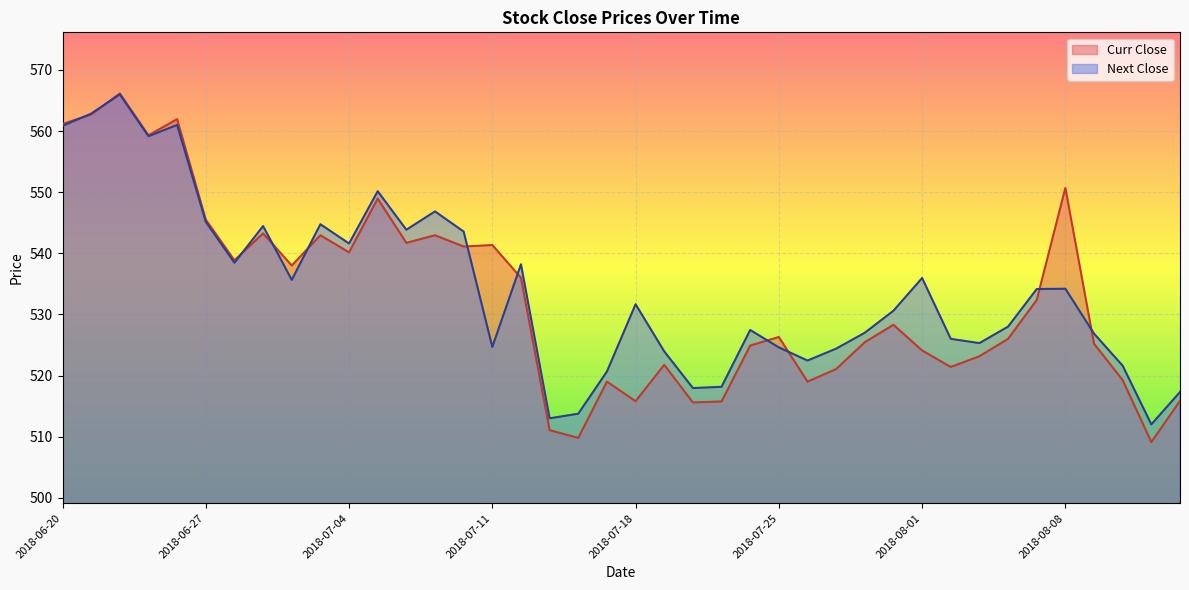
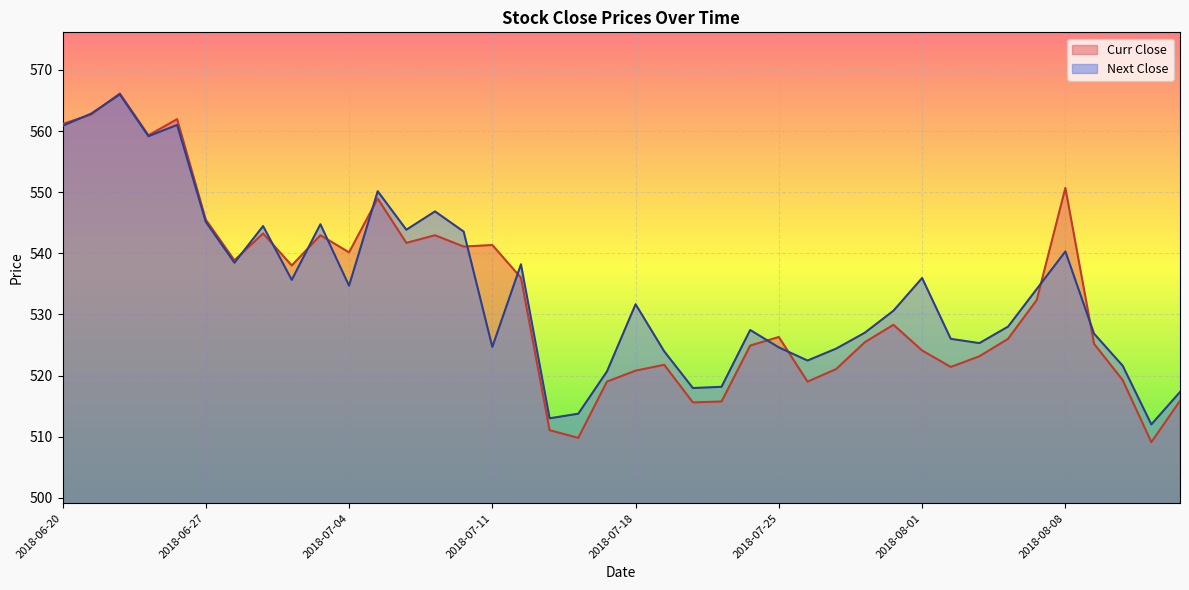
Next Close, 2018-07-04: 542 -> 535
Curr Close, 2018-07-18: 516 -> 521
Next Close, 2018-08-08: 534 -> 540
